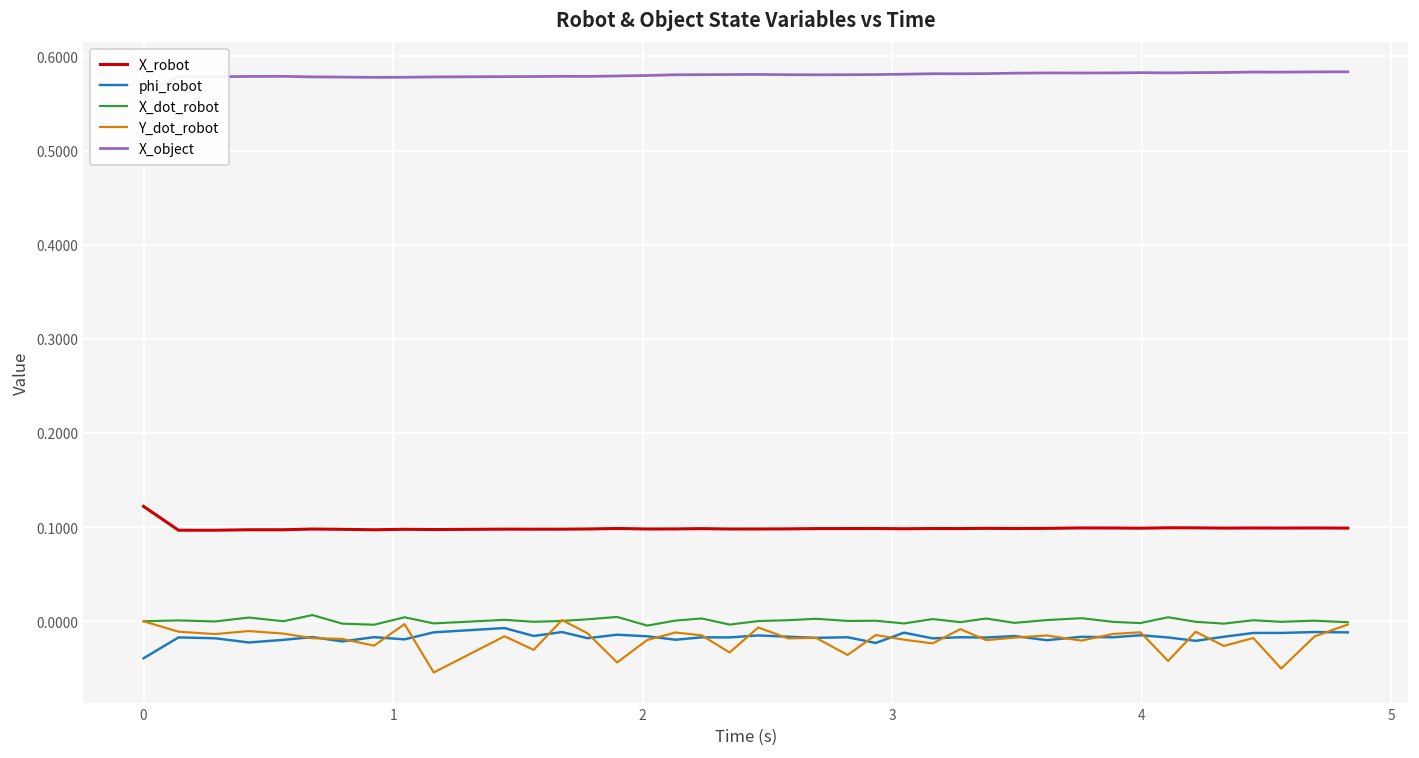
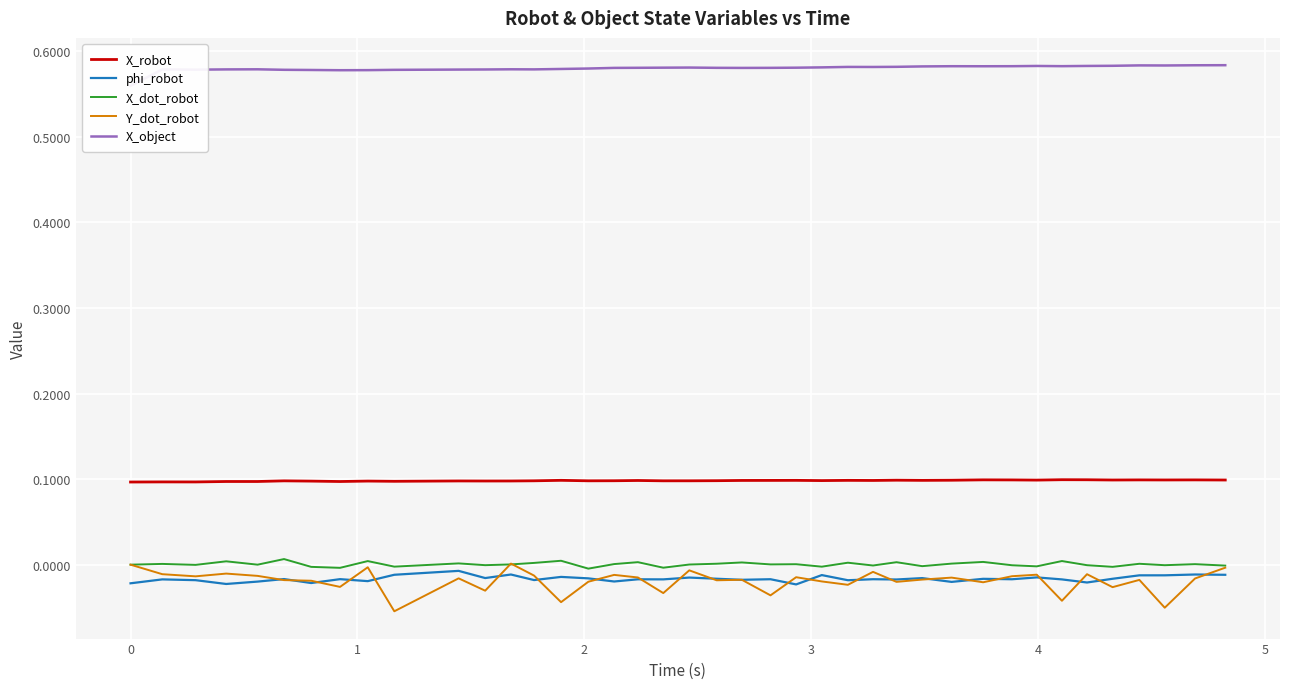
X_robot, 0: 0.12 -> 0.10
phi_robot, 0: -0.04 -> -0.02
